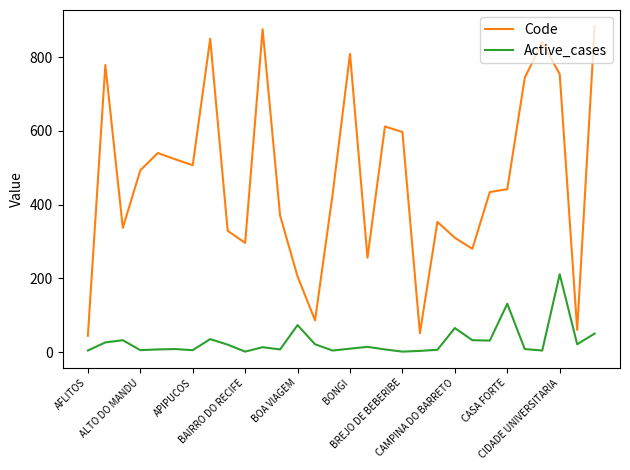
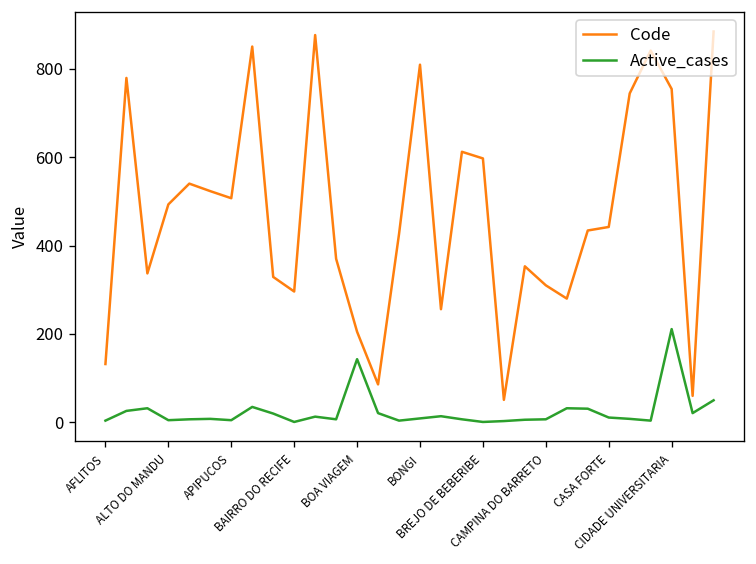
Code, AFLITOS: 40 -> 130
Active_cases, BOA VIAGEM: 70 -> 140
Active_cases, CAMPINA DO BARRETO: 70 -> 10
Active_cases, CASA FORTE: 130 -> 10
